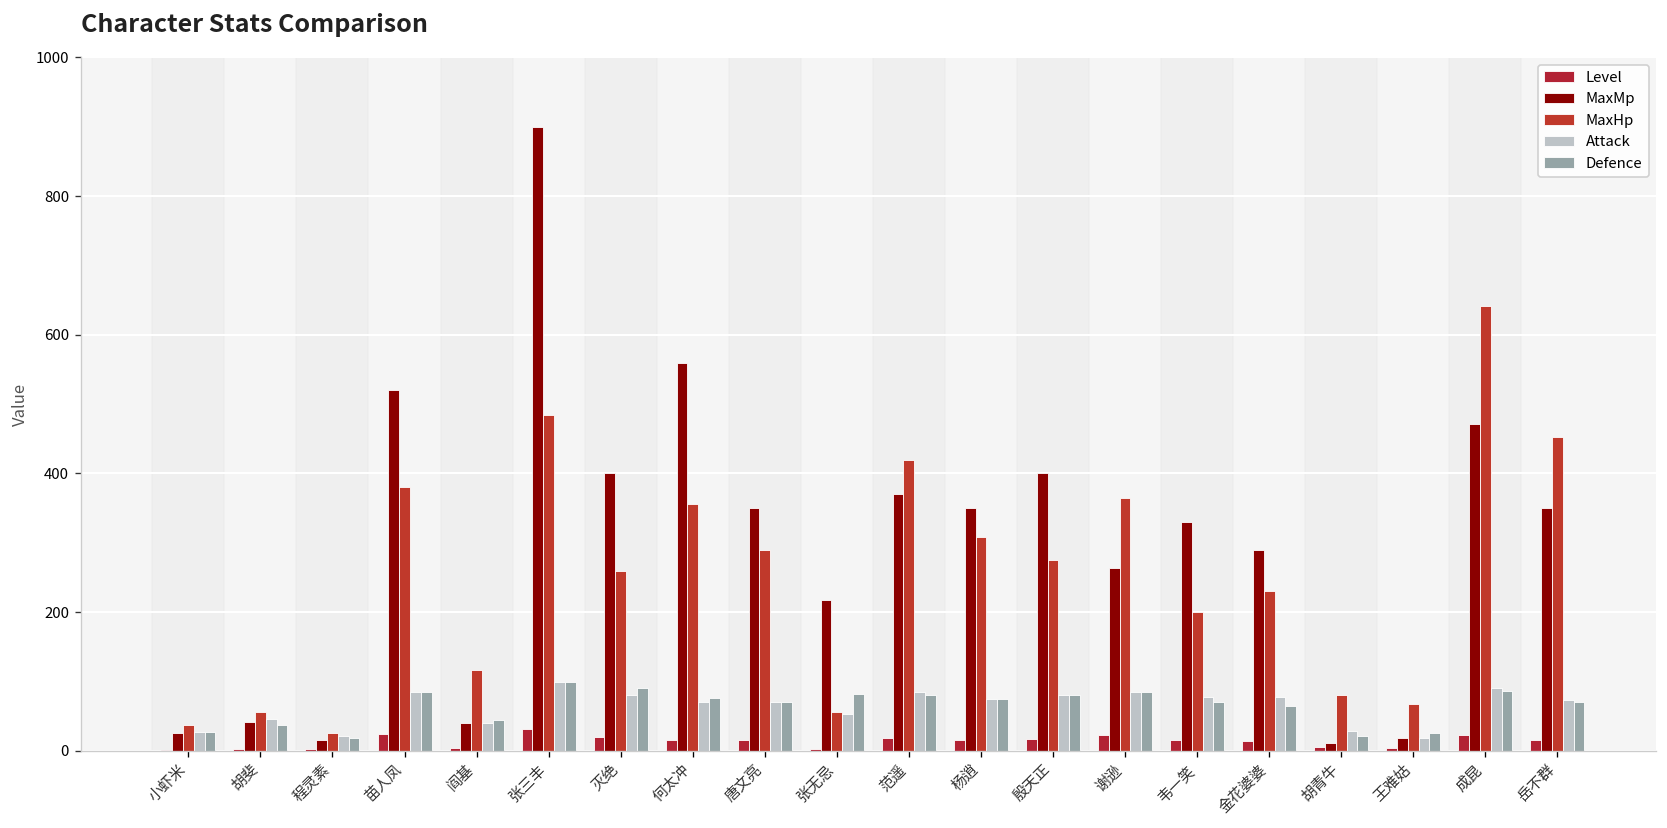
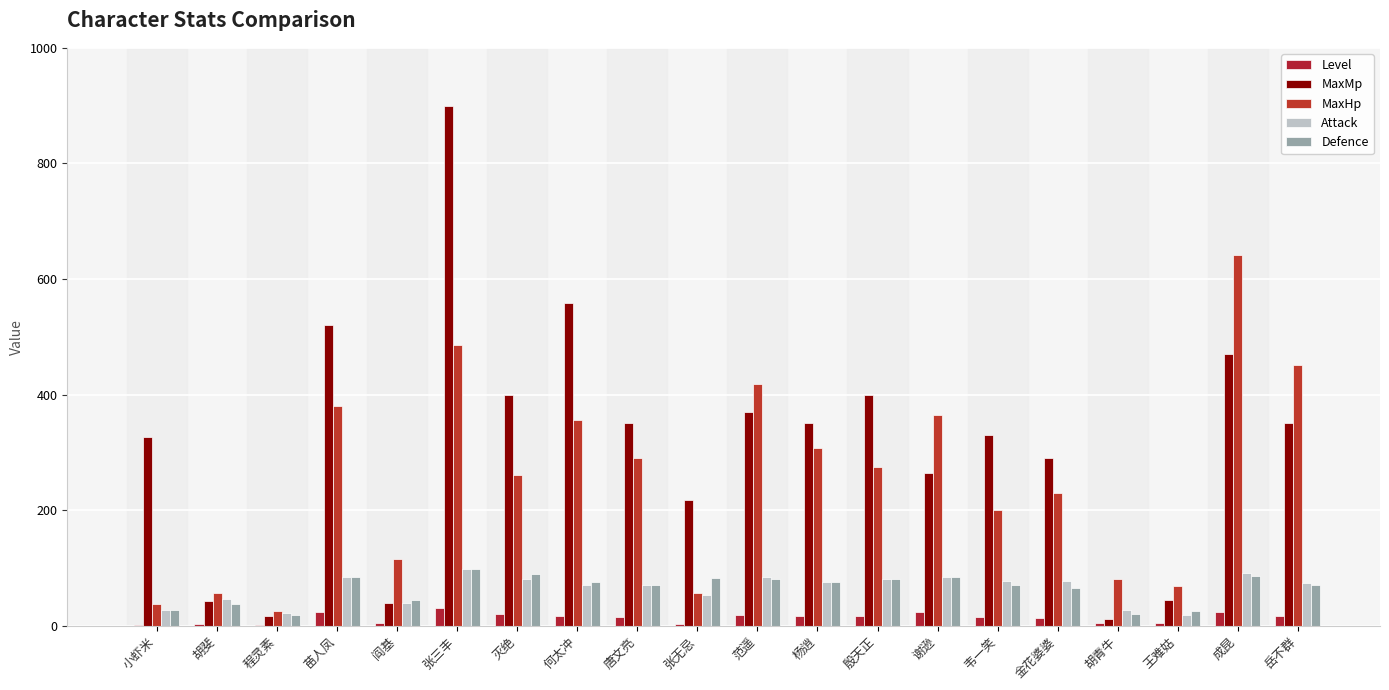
MaxMp, 小虾米: 30 -> 330
MaxMp, 王难姑: 20 -> 50
